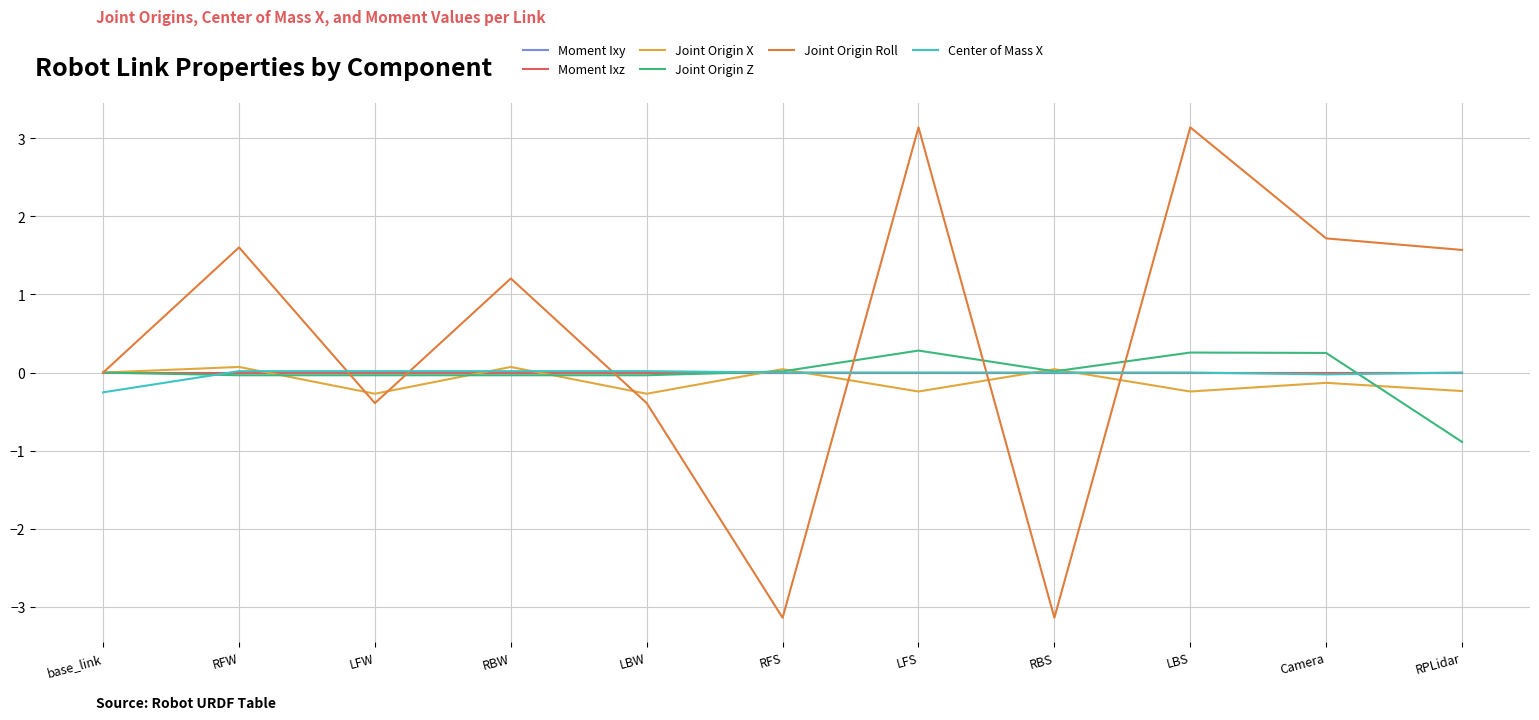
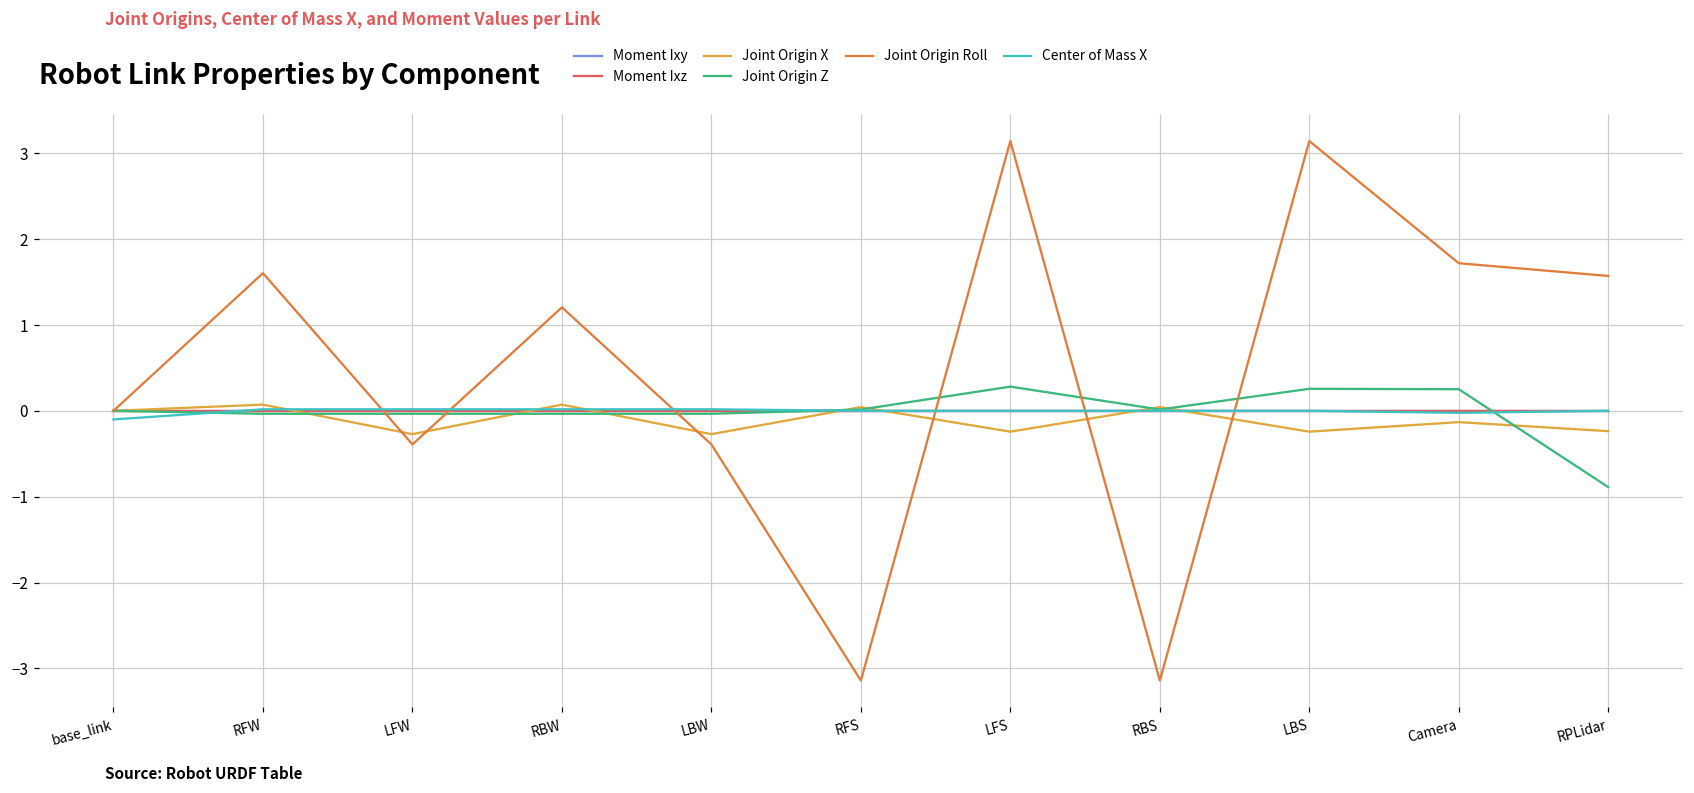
Center of Mass X, base_link: -0.3 -> -0.1
